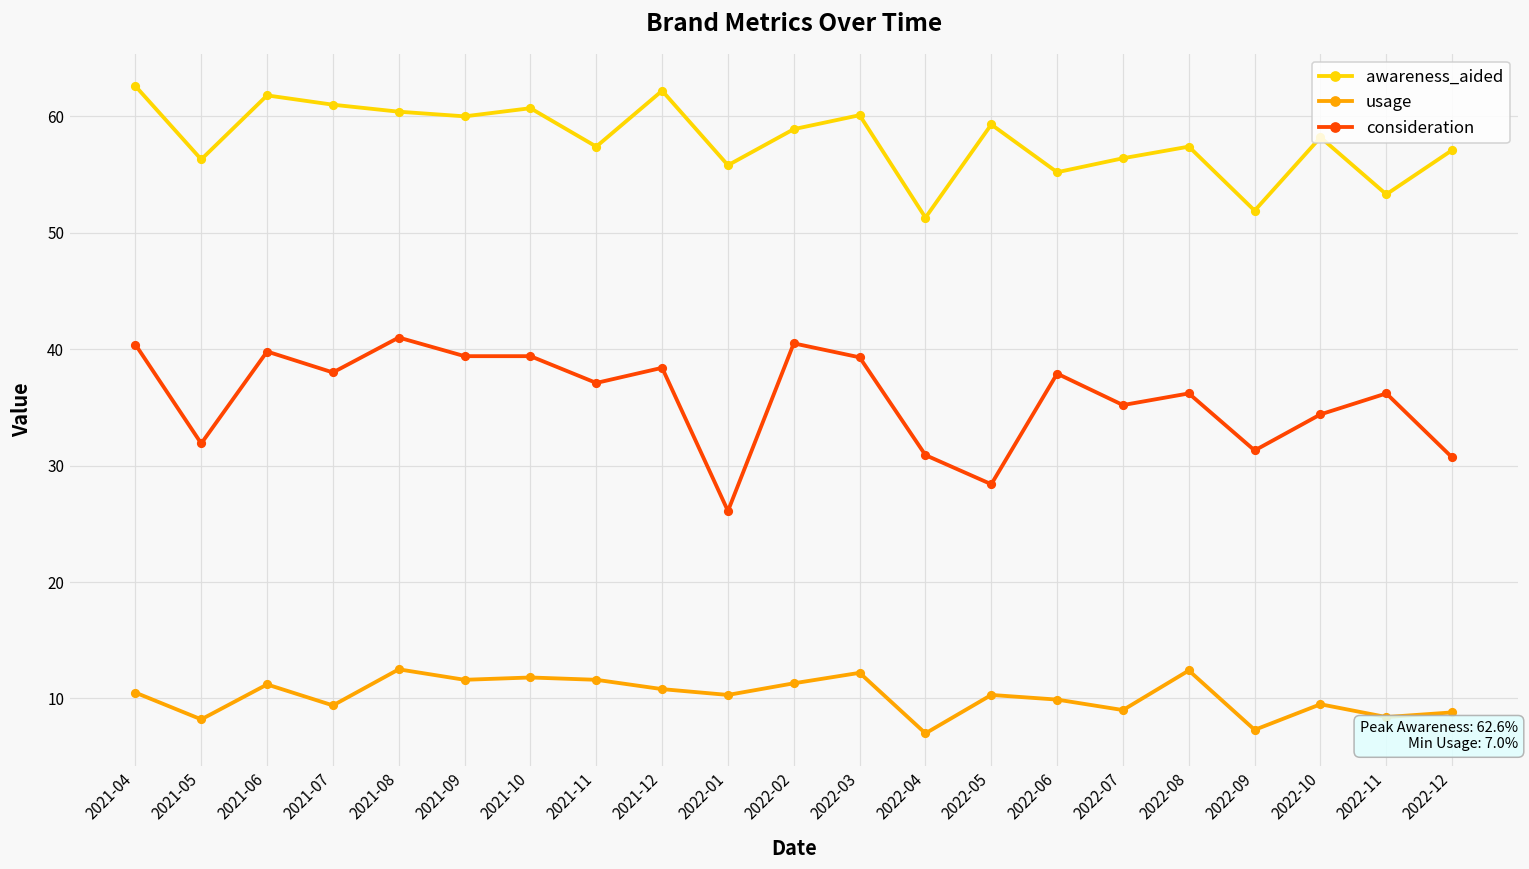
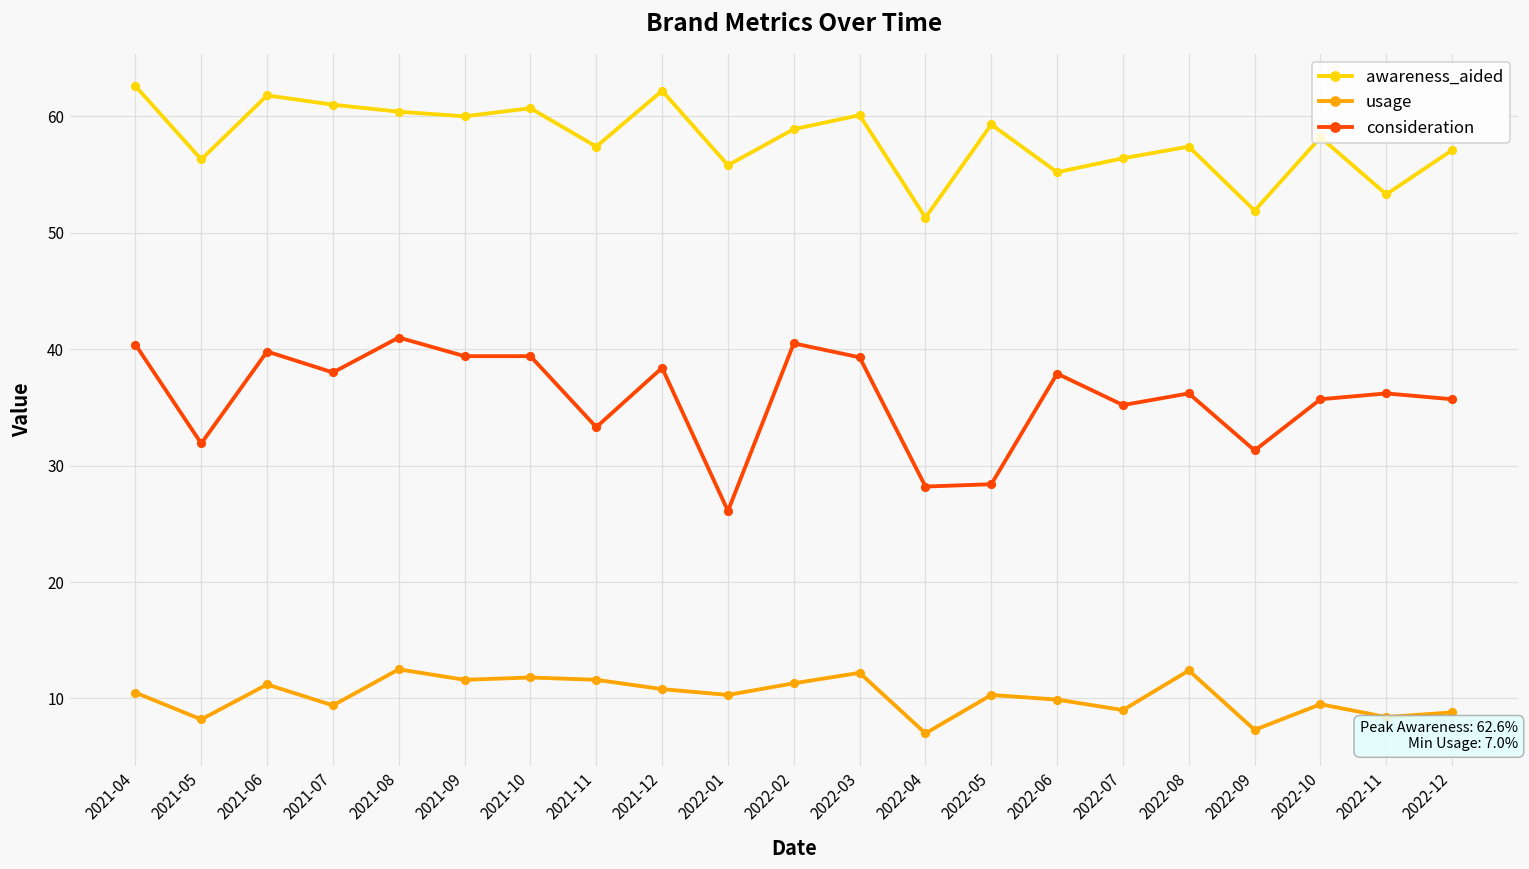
consideration, 2021-11: 37.1 -> 33.3
consideration, 2022-04: 30.9 -> 28.2
consideration, 2022-10: 34.4 -> 35.7
consideration, 2022-12: 30.7 -> 35.7
